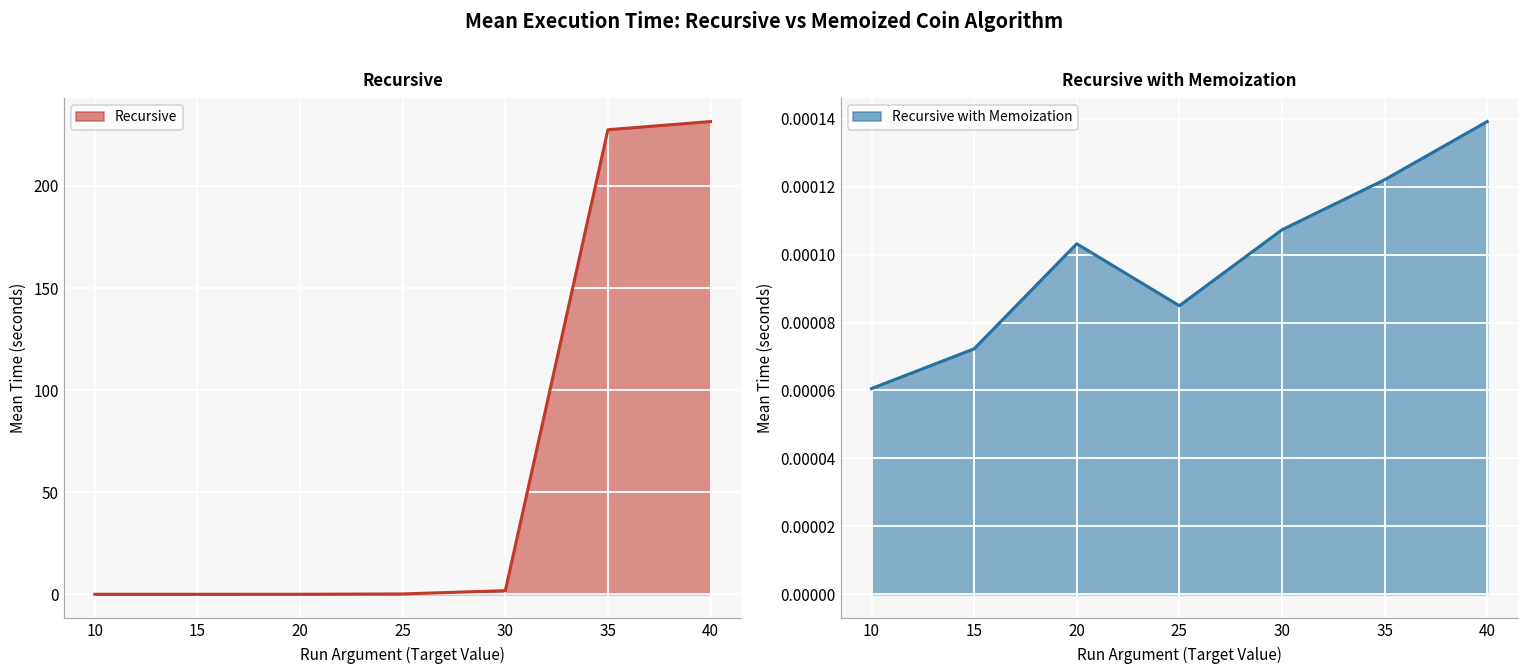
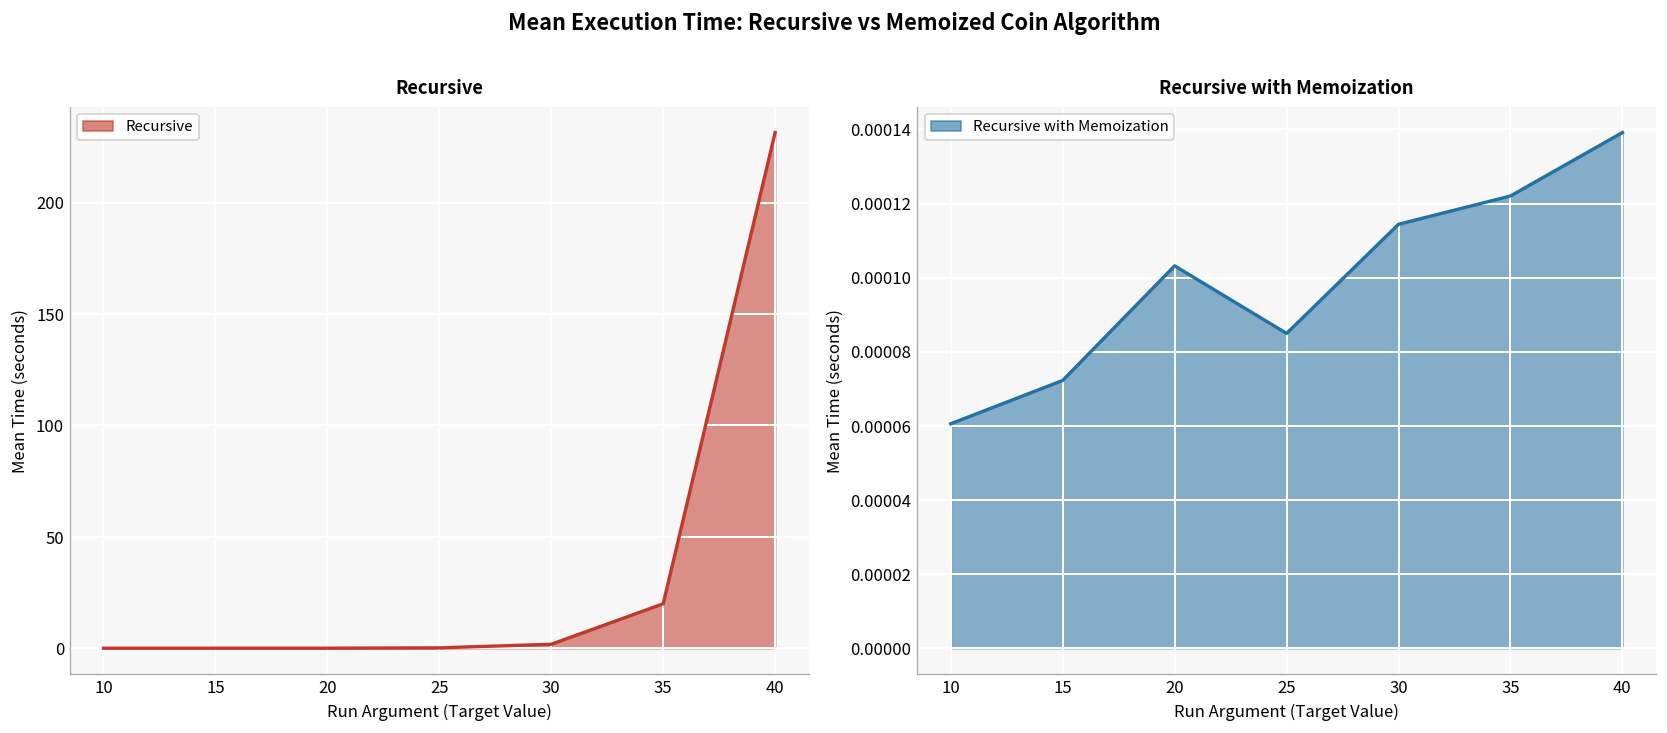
Recursive, 35: 227 -> 20
Recursive with Memoization, 30: 0.000107 -> 0.000114
